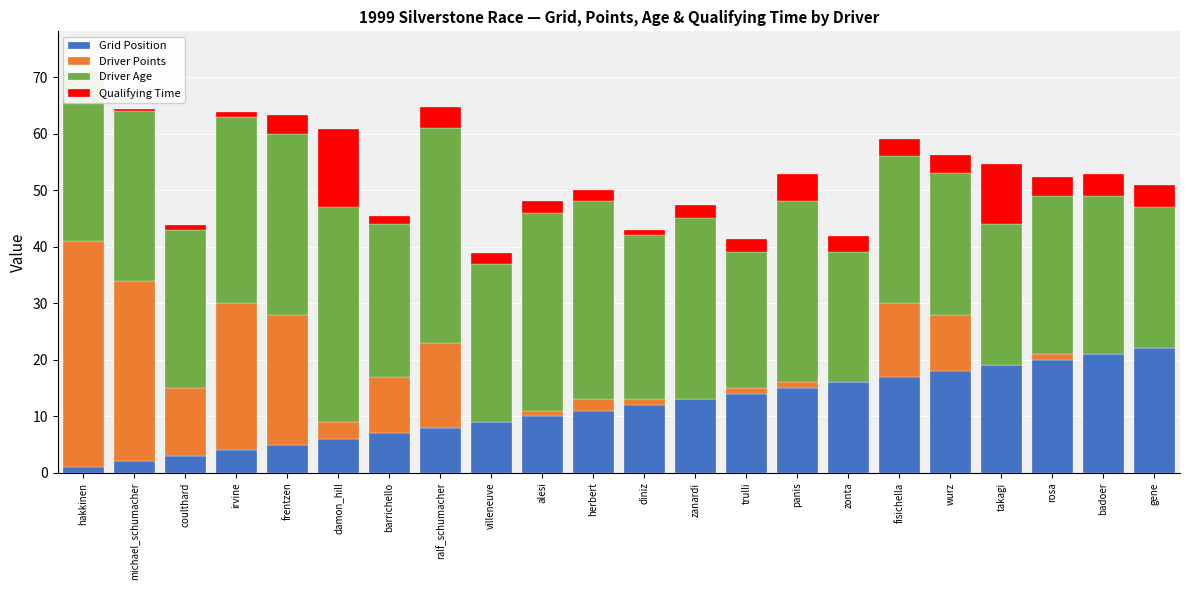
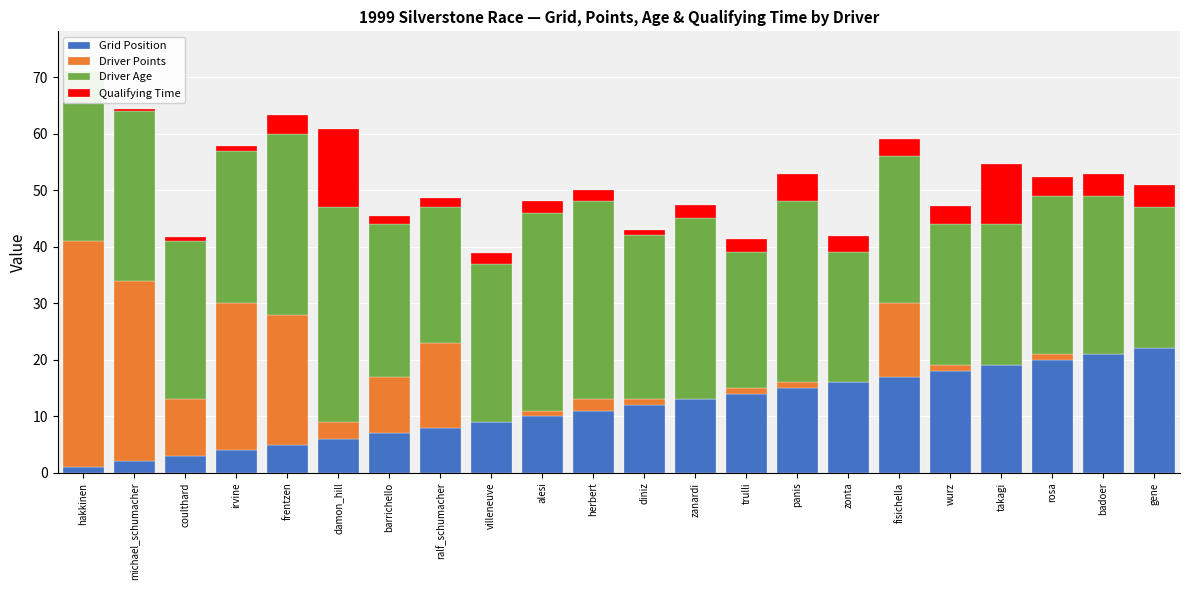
Driver Points, coulthard: 12 -> 10
Driver Age, irvine: 33 -> 27
Driver Age, ralf_schumacher: 38 -> 24
Qualifying Time, ralf_schumacher: 4 -> 2
Driver Points, wurz: 10 -> 1
